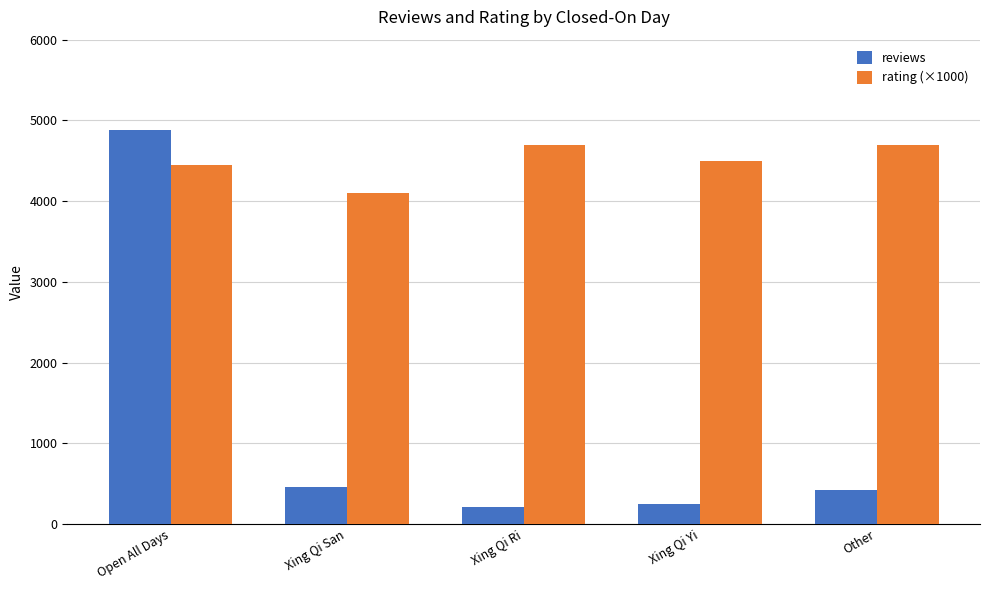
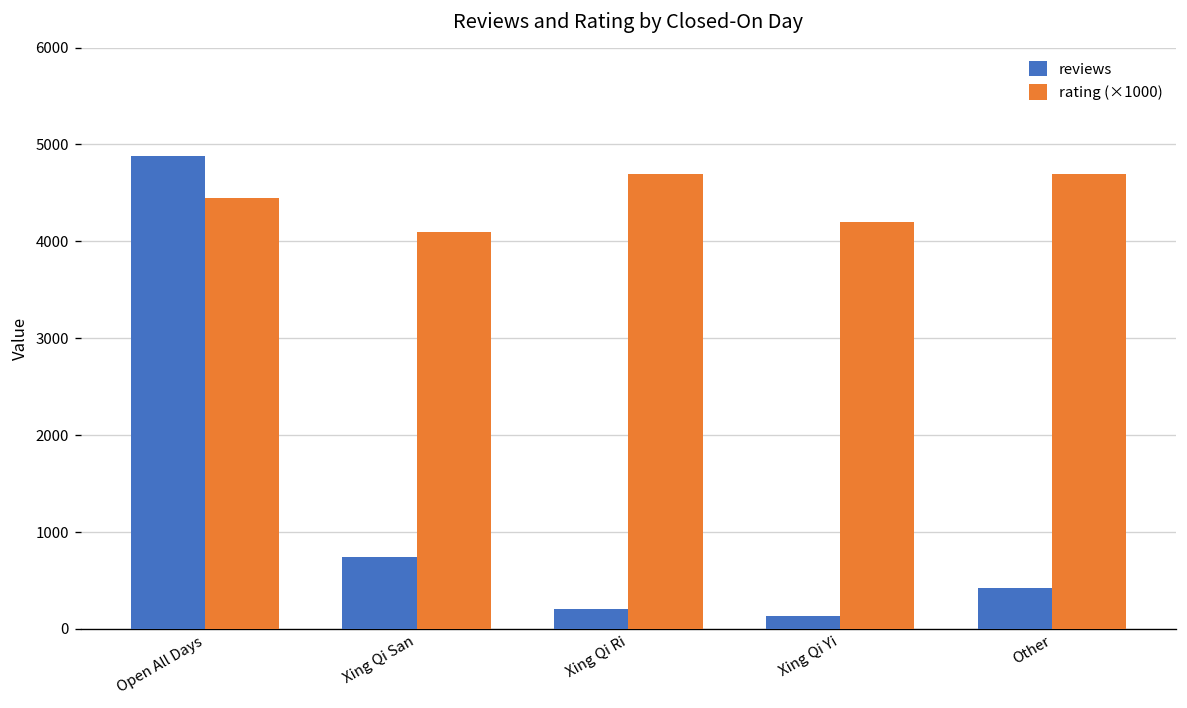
reviews, Xing Qi San: 500 -> 700
reviews, Xing Qi Yi: 200 -> 100
rating (×1000), Xing Qi Yi: 4500 -> 4200
